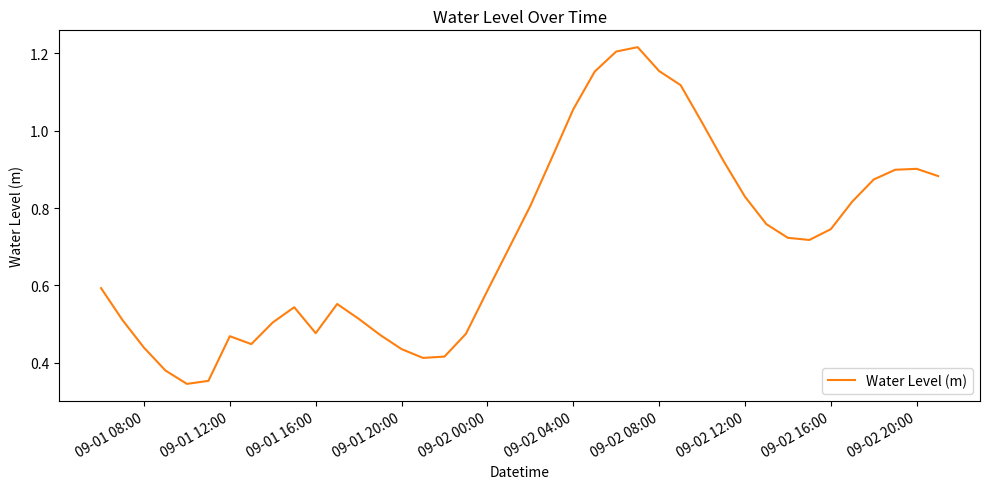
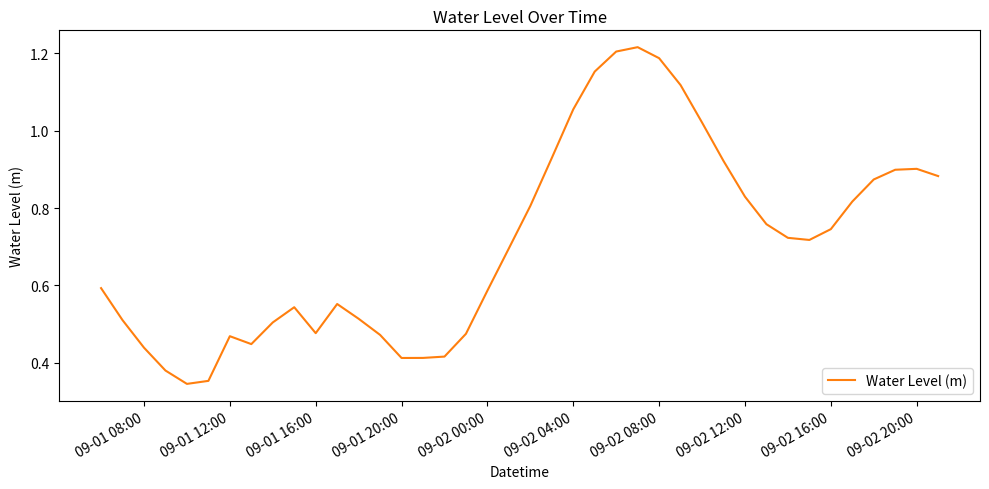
09-01 20:00: 0.44 -> 0.41
09-02 08:00: 1.15 -> 1.19
